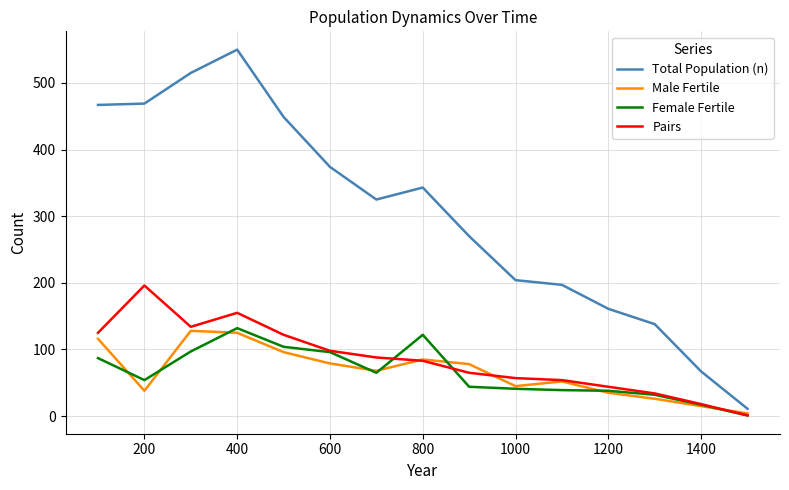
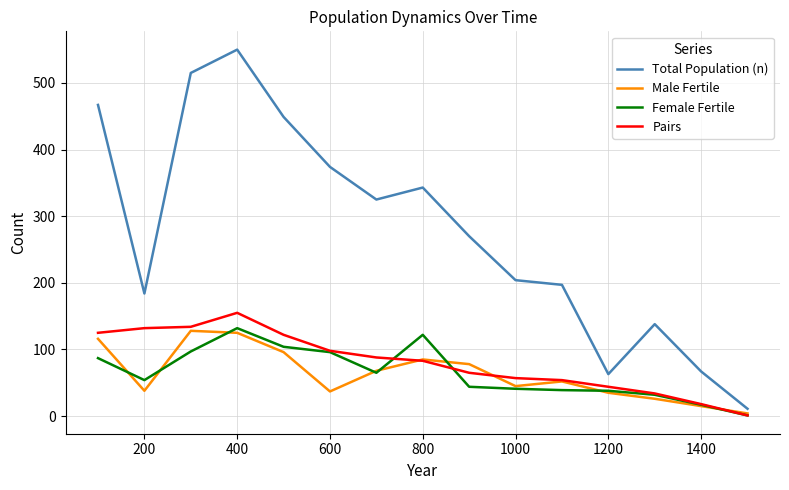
Total Population (n), 200: 470 -> 180
Pairs, 200: 200 -> 130
Male Fertile, 600: 80 -> 40
Total Population (n), 1200: 160 -> 60
